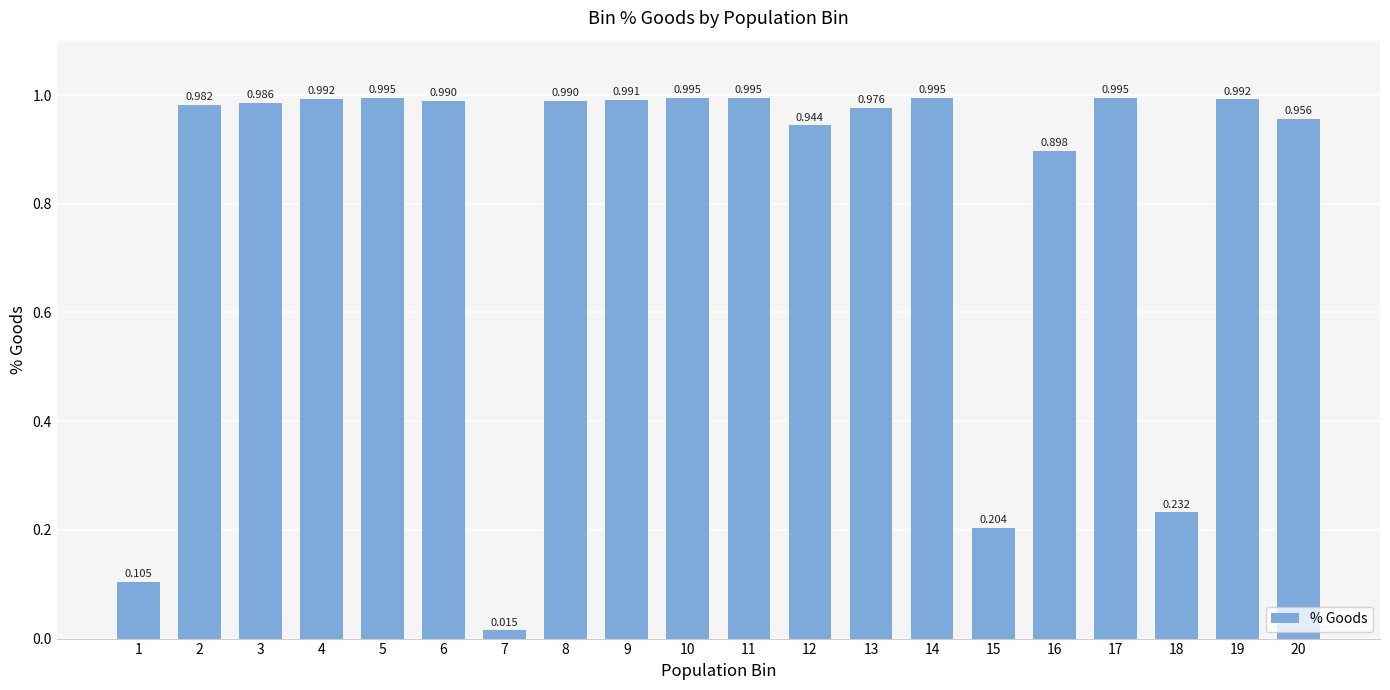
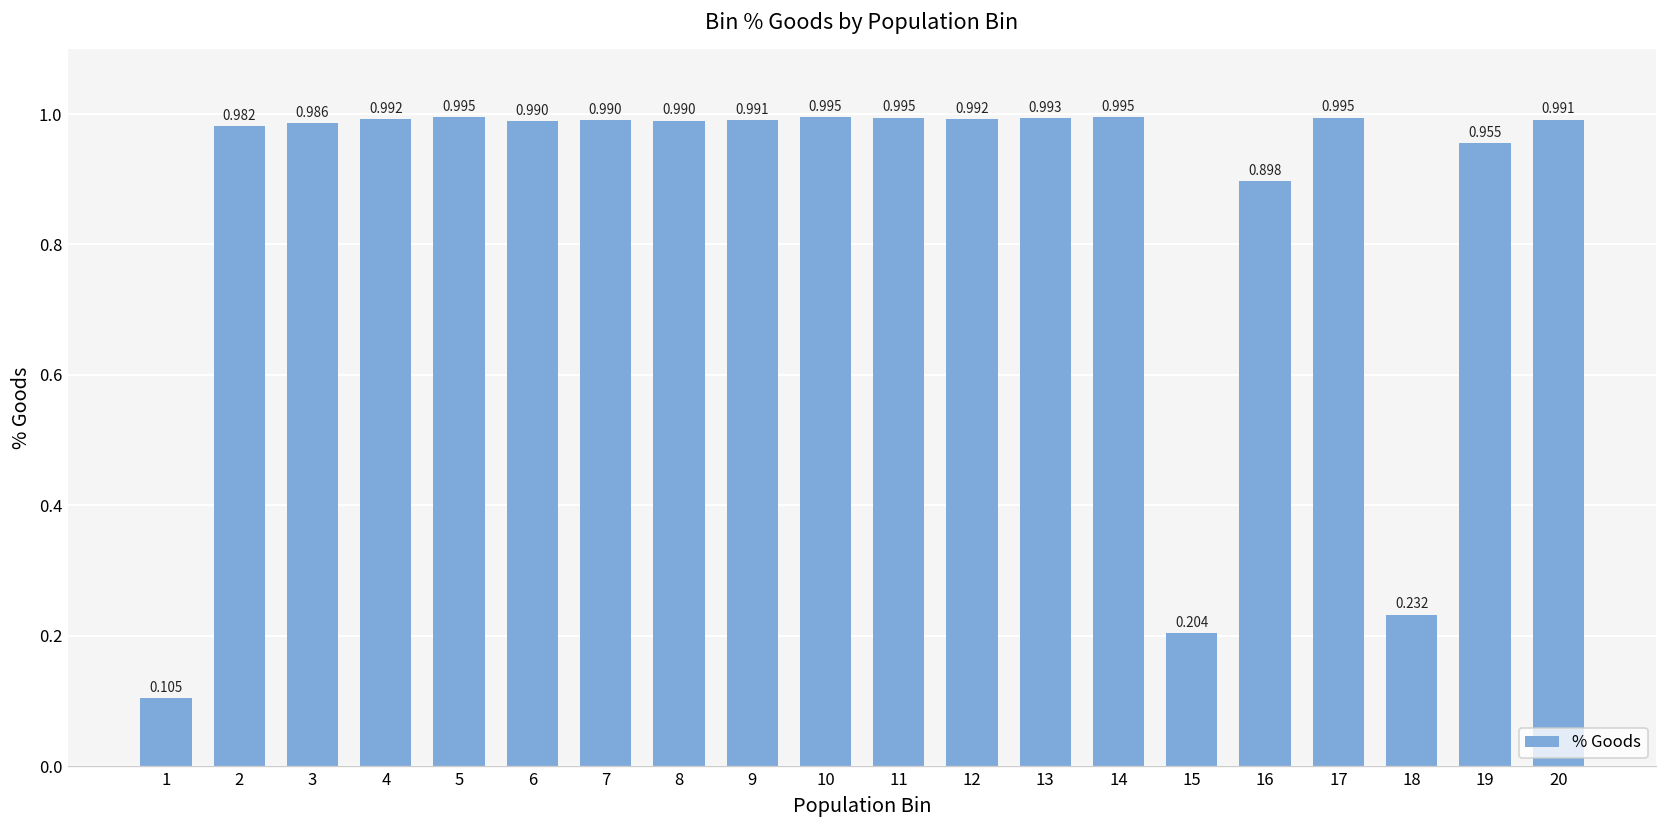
7: 0.015 -> 0.990
12: 0.944 -> 0.992
13: 0.976 -> 0.993
19: 0.992 -> 0.955
20: 0.956 -> 0.991
